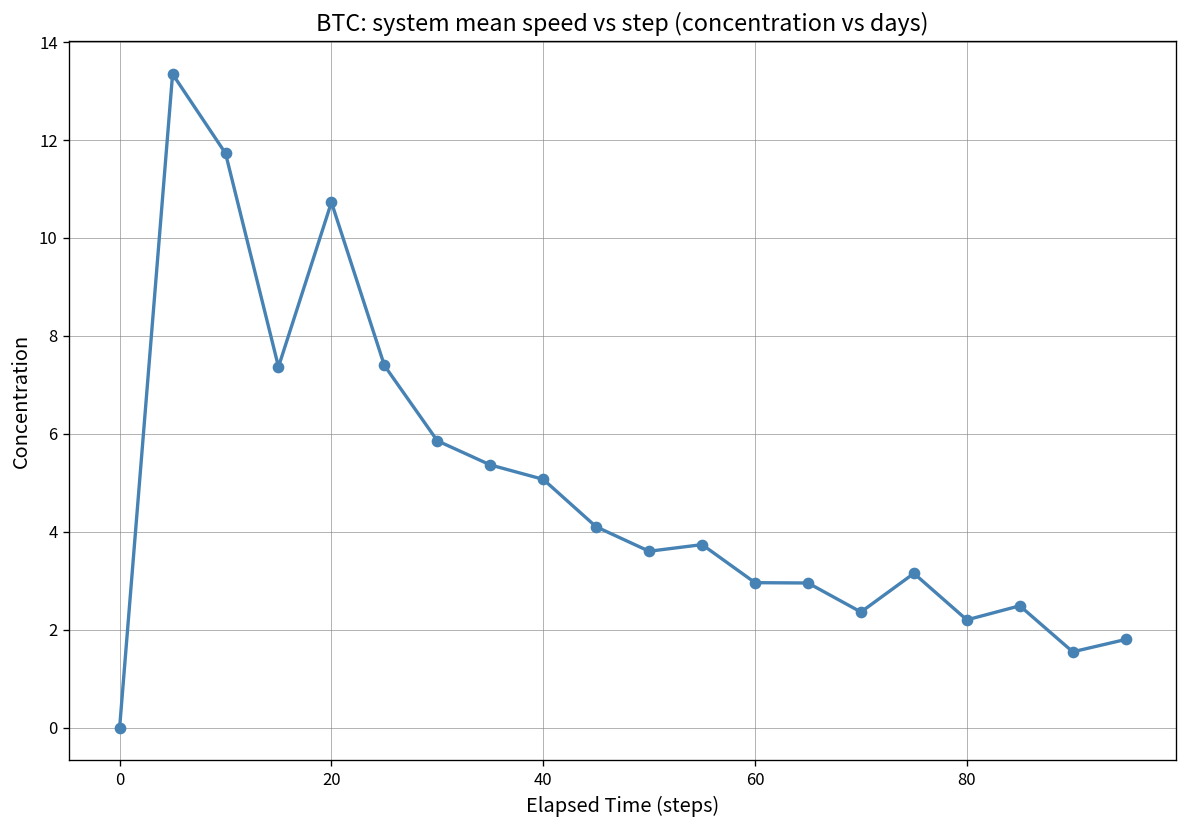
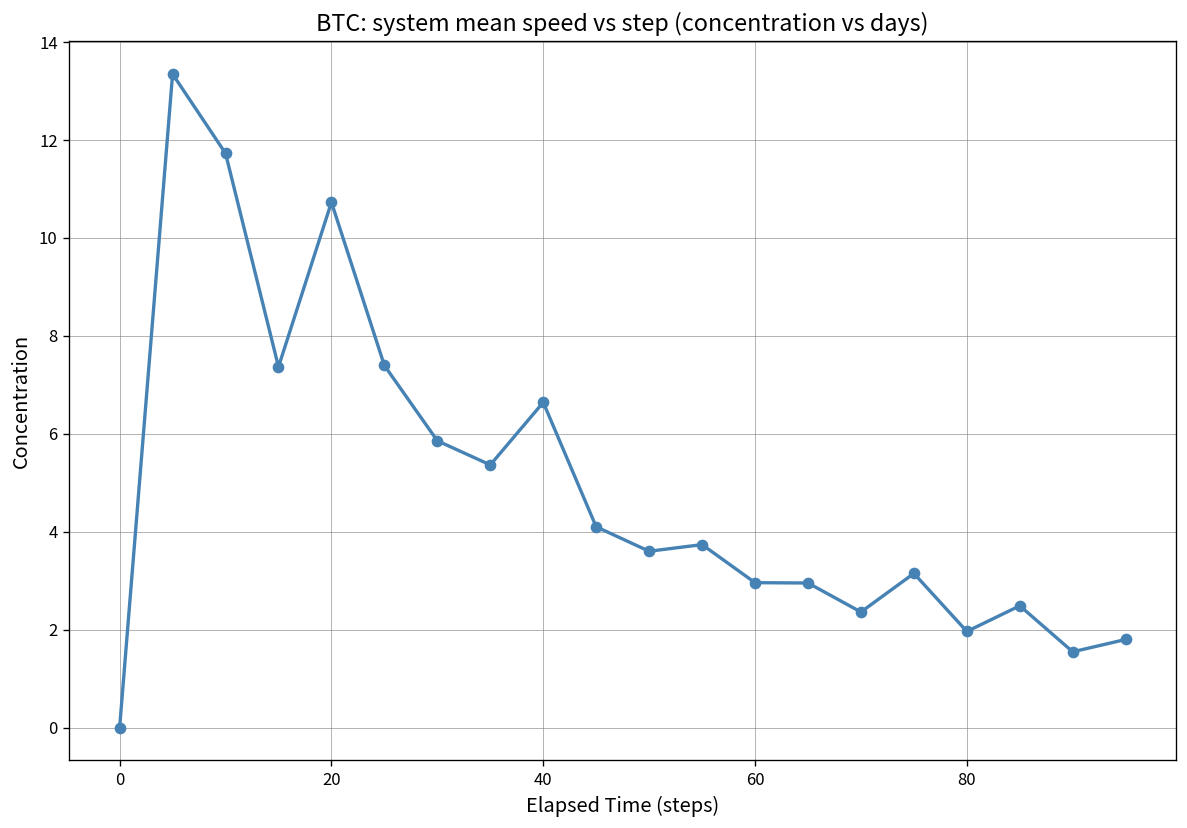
40: 5.1 -> 6.6
80: 2.2 -> 2.0
